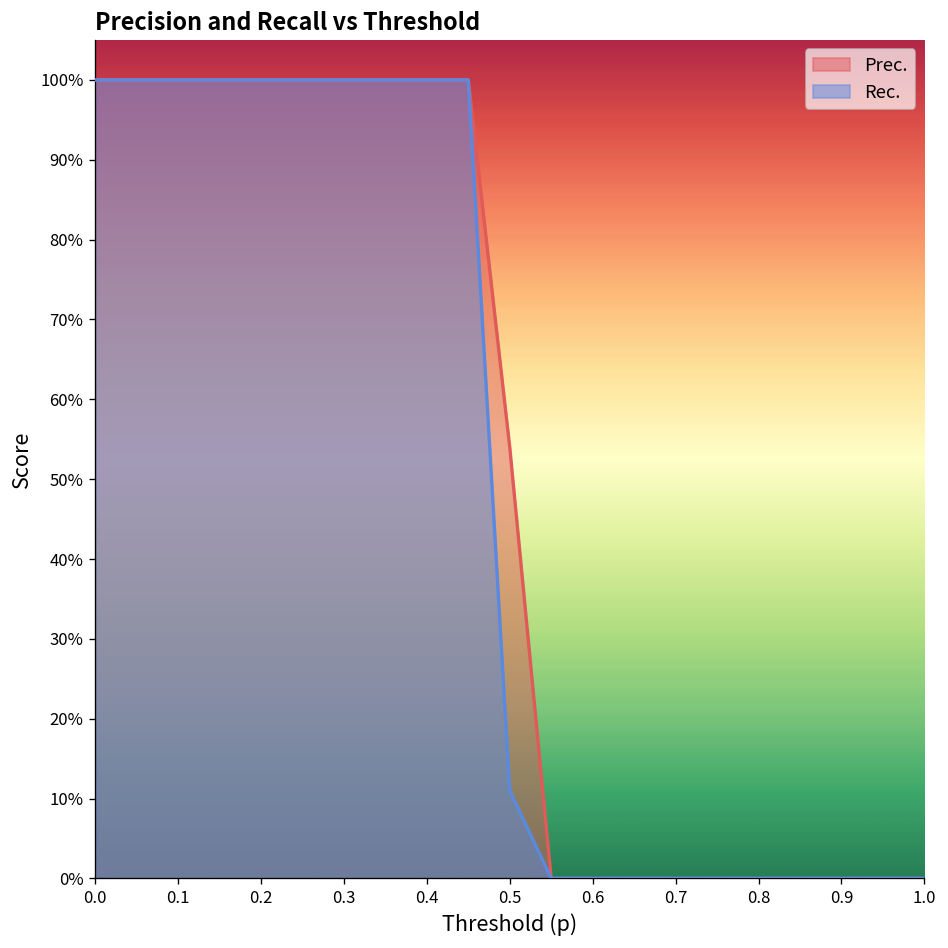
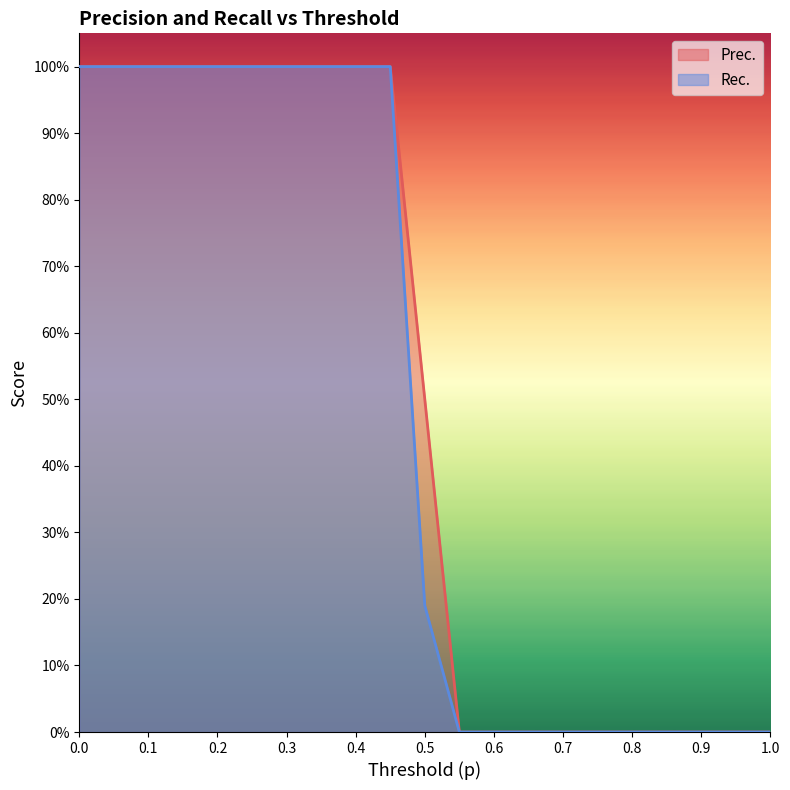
Prec., 0.5: 54% -> 50%
Rec., 0.5: 11% -> 19%
